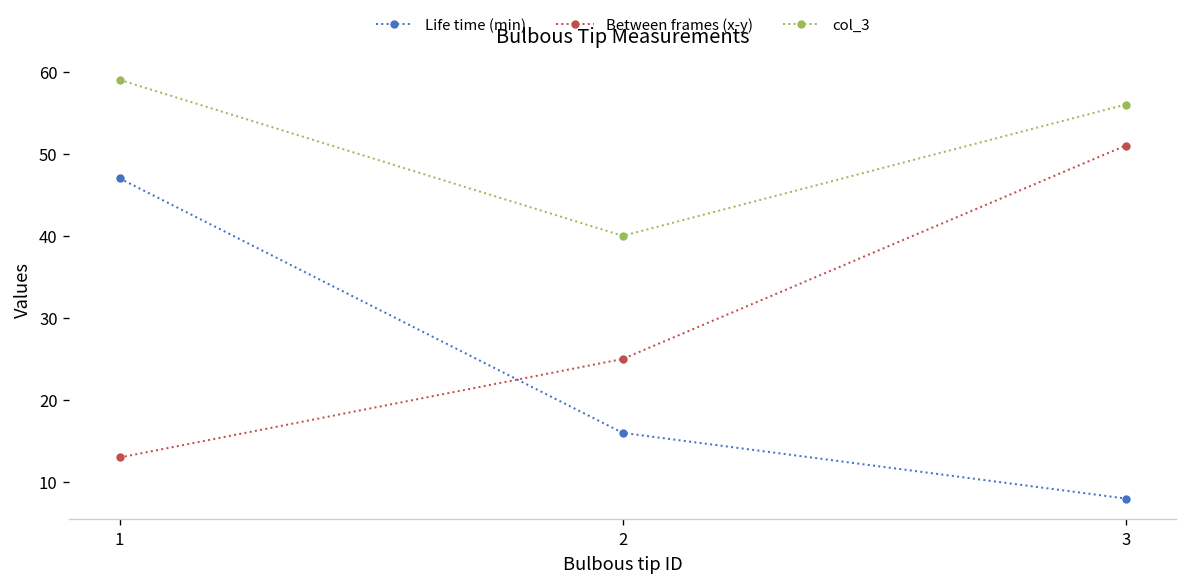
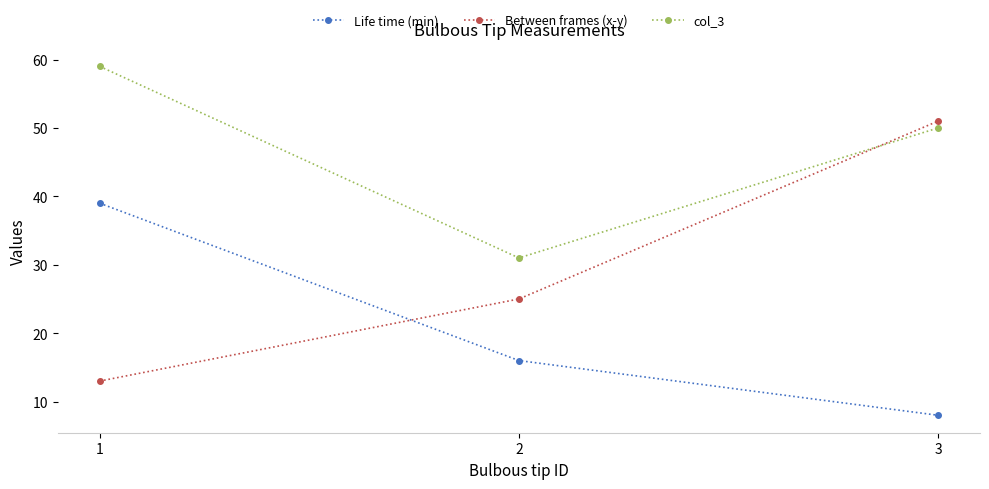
Life time (min), 1: 47 -> 39
col_3, 2: 40 -> 31
col_3, 3: 56 -> 50
